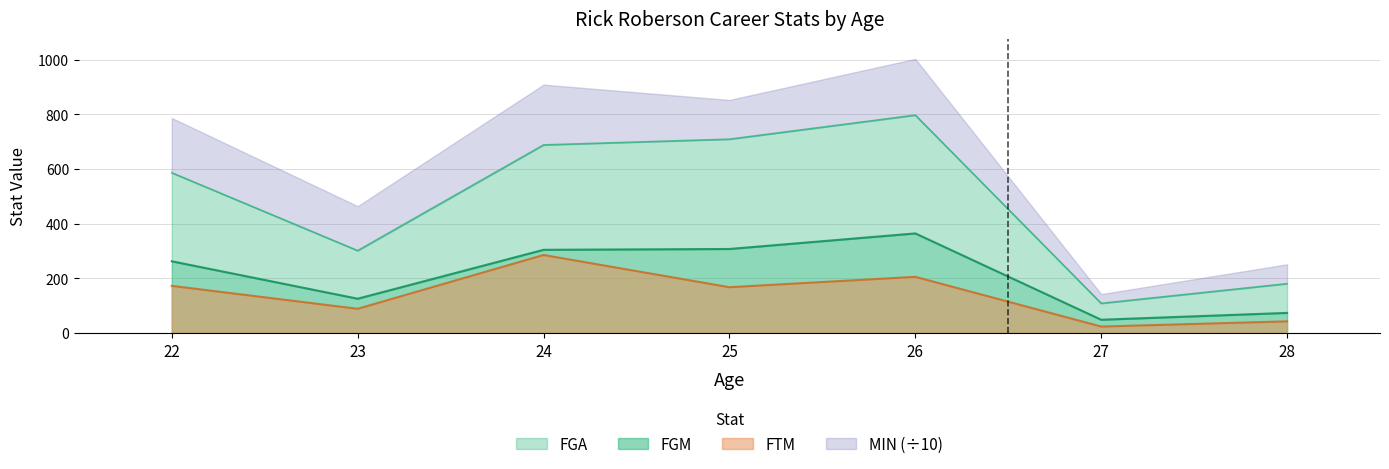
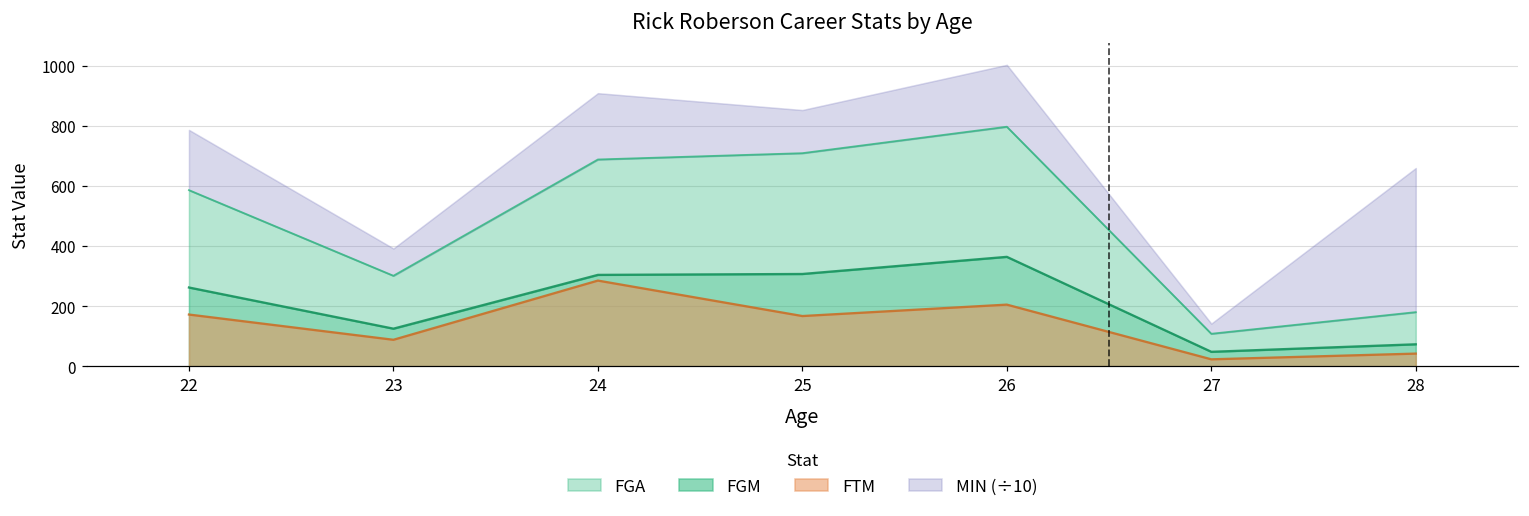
MIN (÷10), 23: 160 -> 90
MIN (÷10), 28: 70 -> 480
